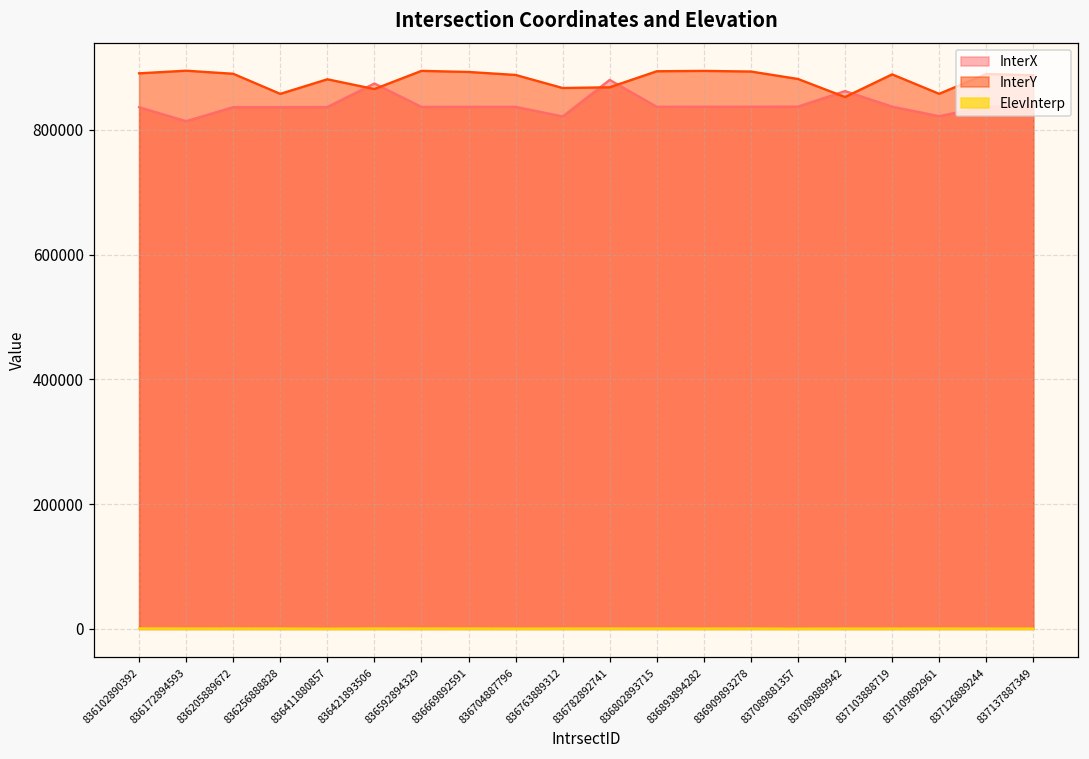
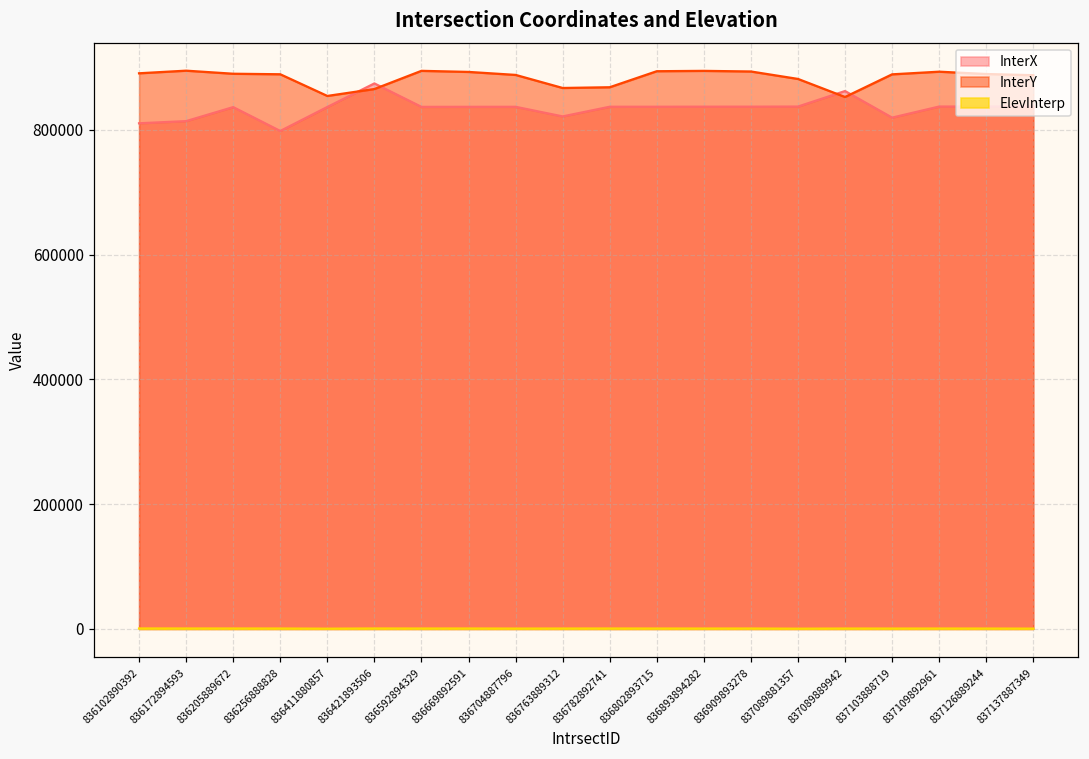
InterX, 836102890392: 840000 -> 810000
InterX, 836256888828: 840000 -> 800000
InterY, 836256888828: 860000 -> 890000
InterY, 836411880857: 880000 -> 850000
InterX, 836782892741: 880000 -> 840000
InterX, 837103888719: 840000 -> 820000
InterX, 837109892961: 820000 -> 840000
InterY, 837109892961: 860000 -> 890000
